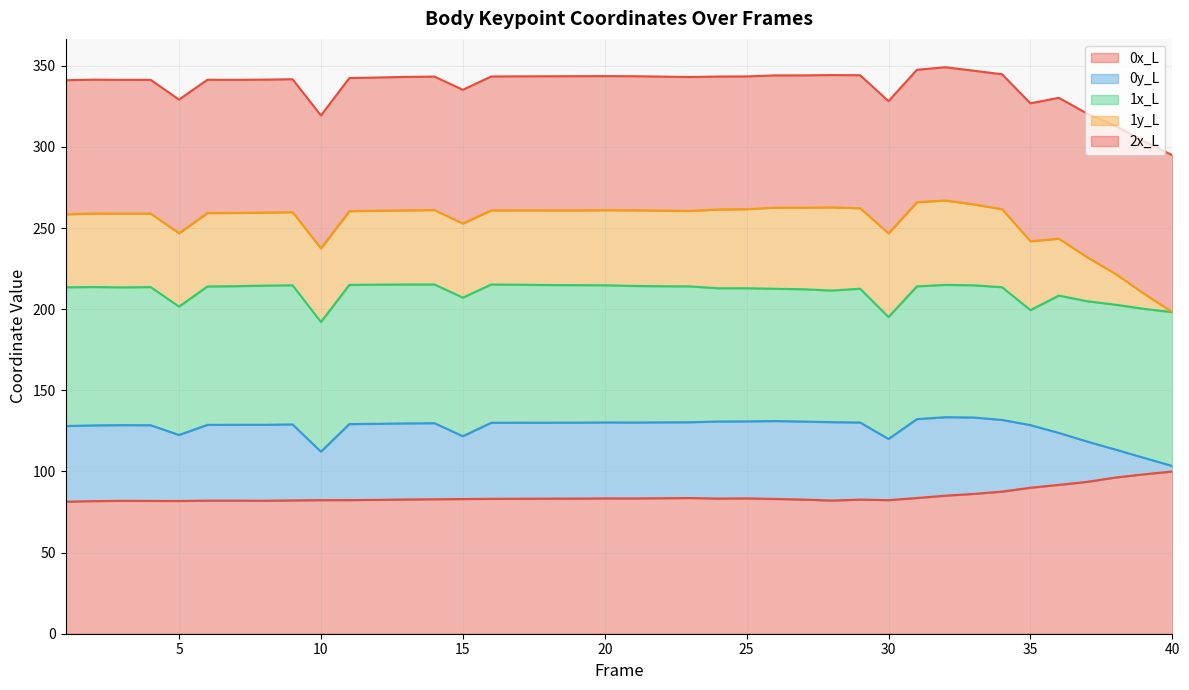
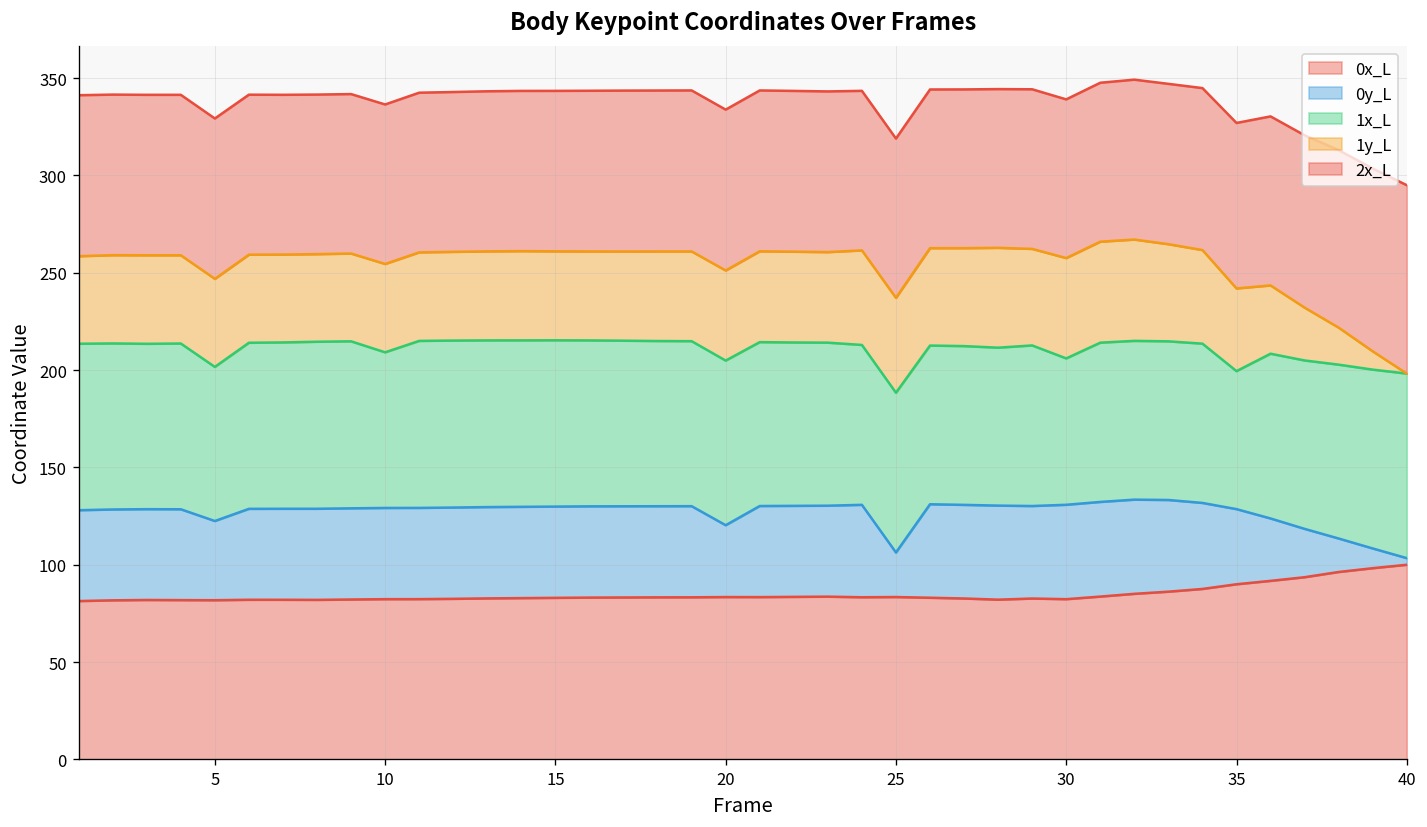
0y_L, 10: 30 -> 47
0y_L, 15: 39 -> 47
0y_L, 20: 47 -> 37
0y_L, 25: 47 -> 23
0y_L, 30: 38 -> 48
